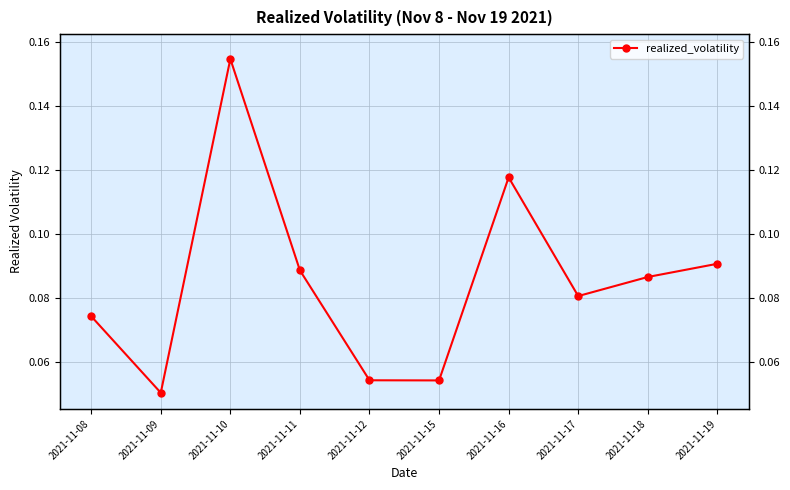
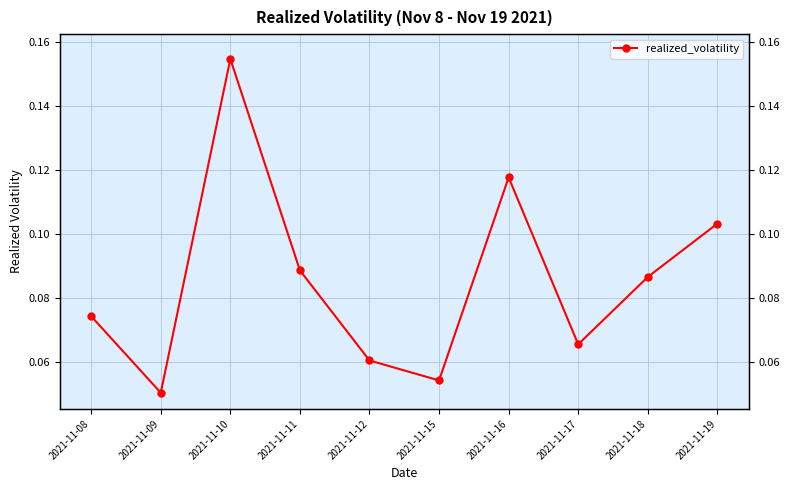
2021-11-12: 0.054 -> 0.061
2021-11-17: 0.081 -> 0.066
2021-11-19: 0.091 -> 0.103
